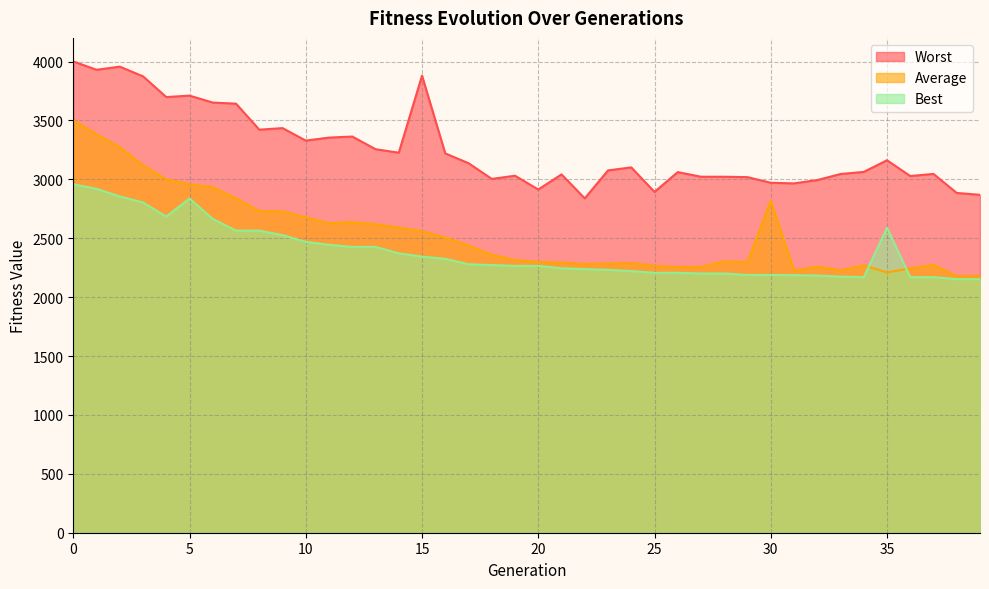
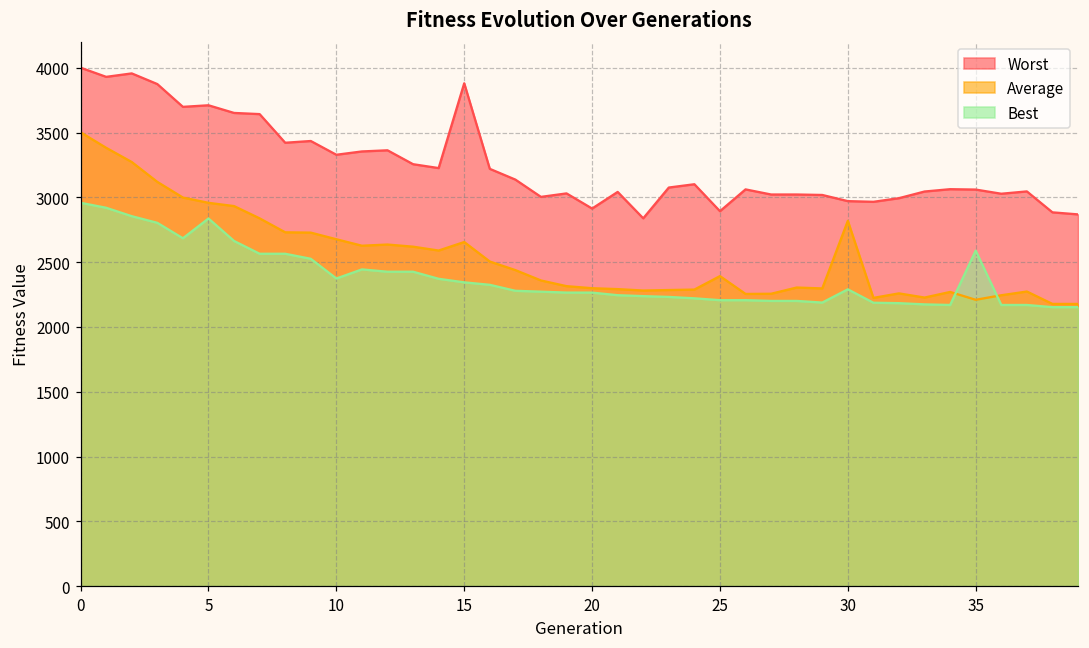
Best, 10: 2470 -> 2370
Average, 15: 2560 -> 2660
Average, 25: 2270 -> 2390
Best, 30: 2190 -> 2290
Worst, 35: 3160 -> 3060
